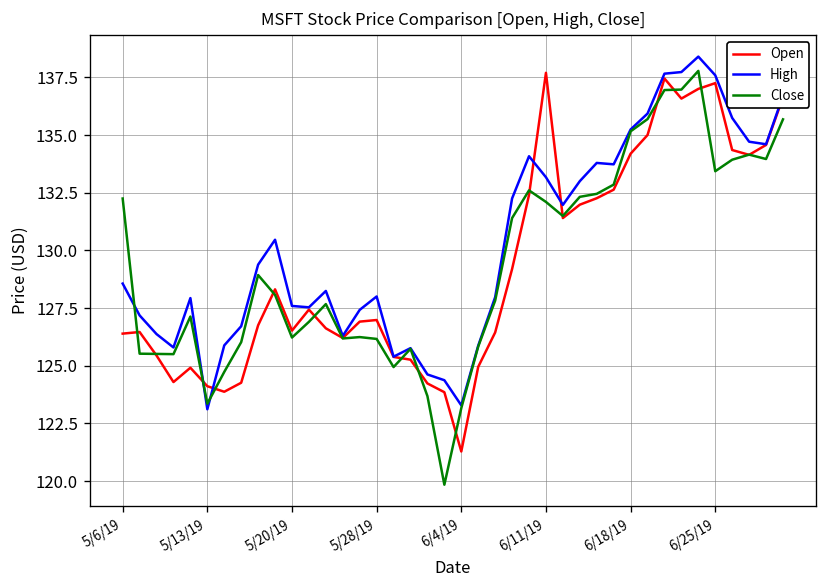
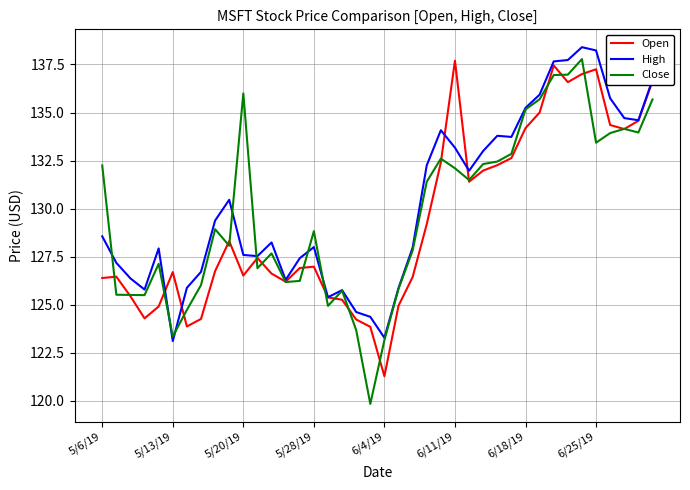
Open, 5/13/19: 124.1 -> 126.7
Close, 5/20/19: 126.2 -> 136.0
Close, 5/28/19: 126.2 -> 128.8
High, 6/25/19: 137.6 -> 138.2
